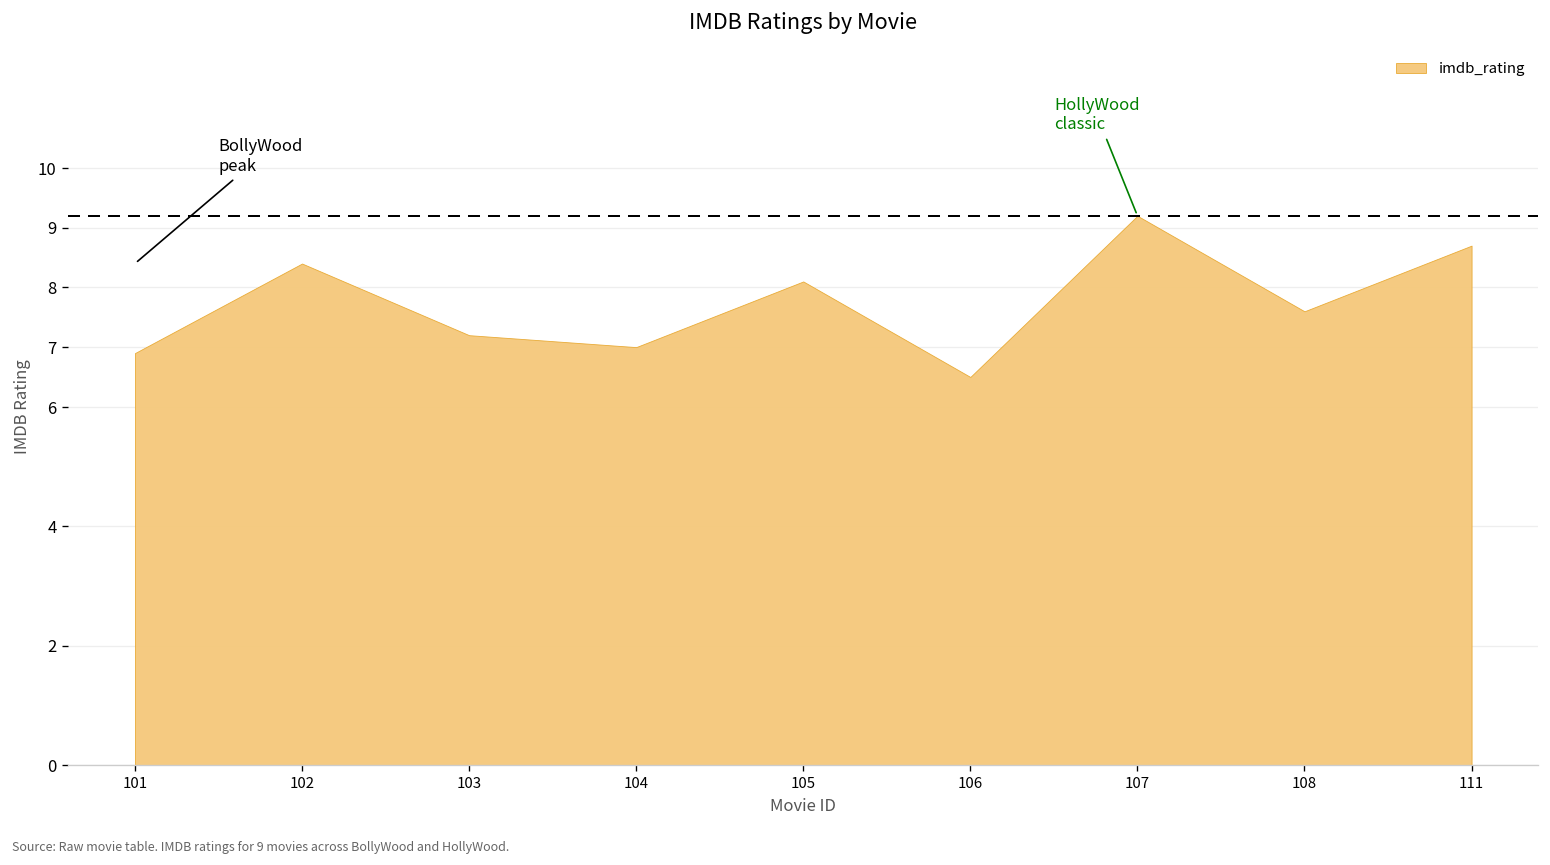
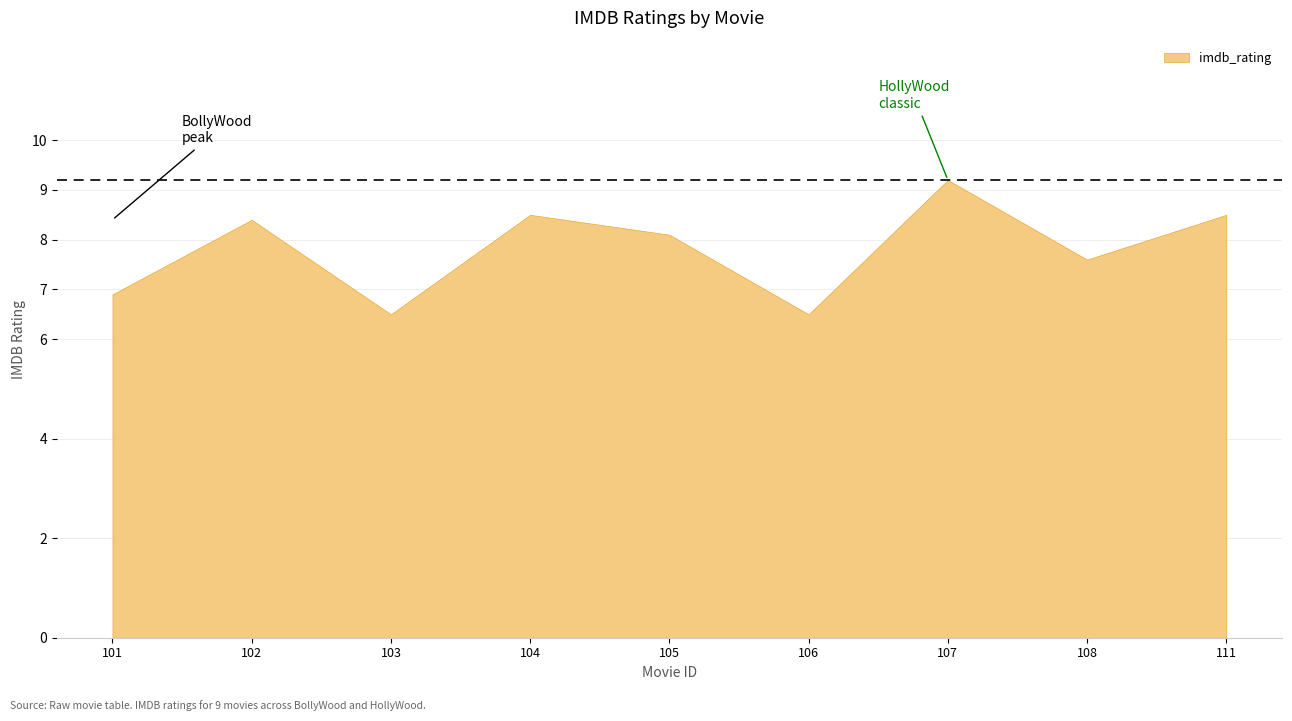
103: 7.2 -> 6.5
104: 7.0 -> 8.5
111: 8.7 -> 8.5
